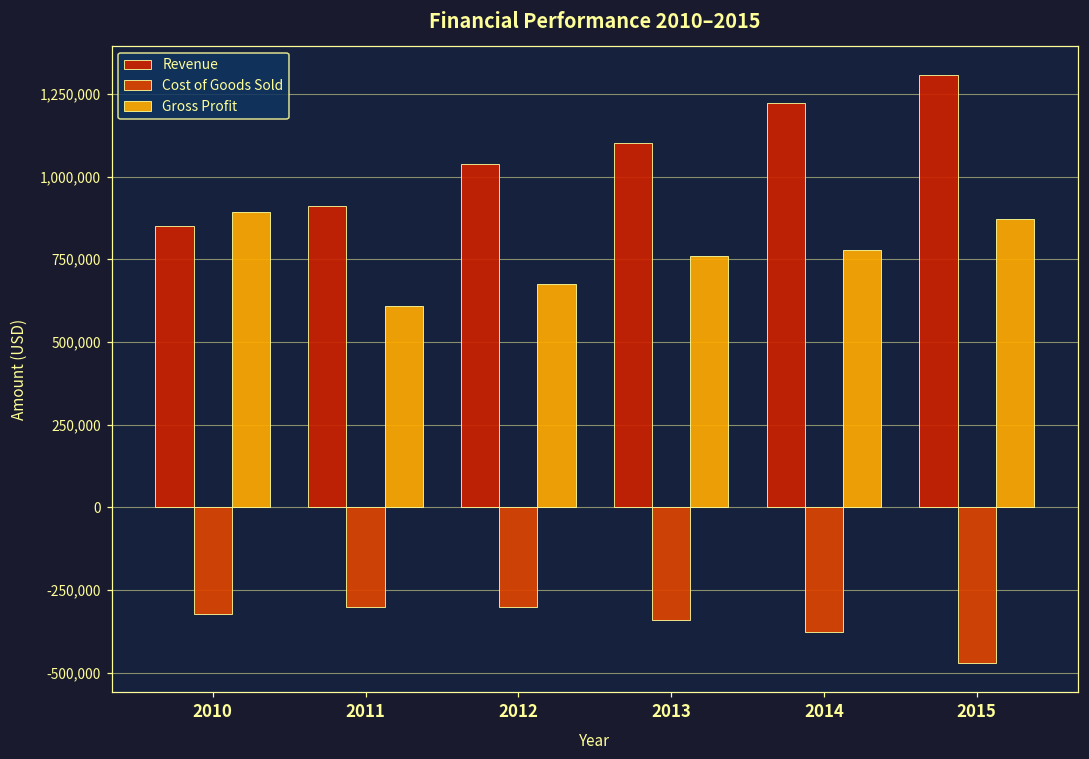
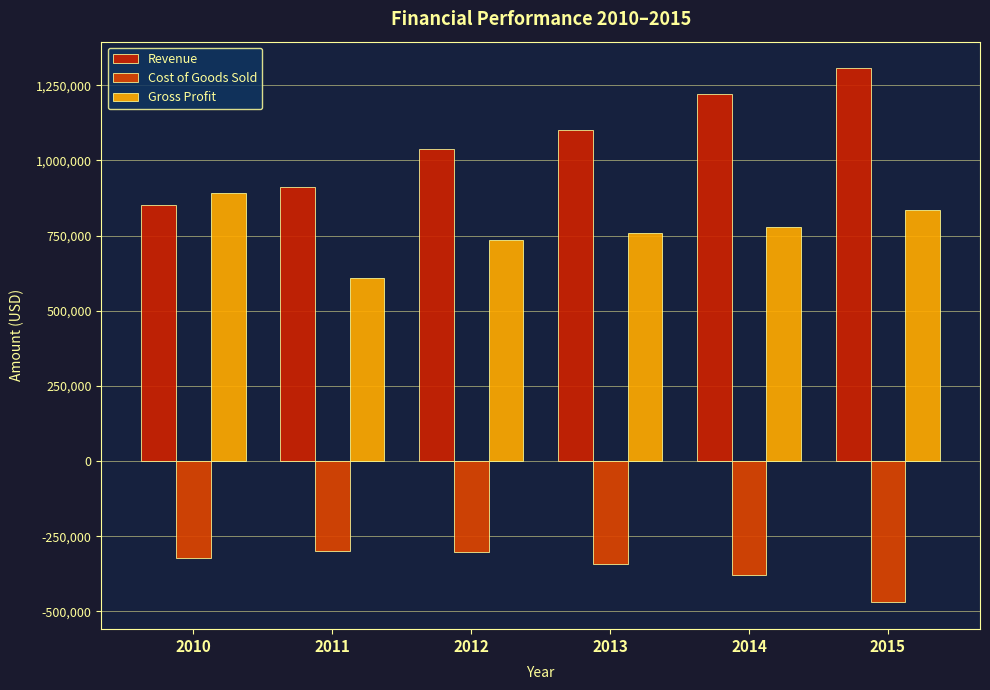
Gross Profit, 2012: 670,000 -> 740,000
Gross Profit, 2015: 870,000 -> 840,000
